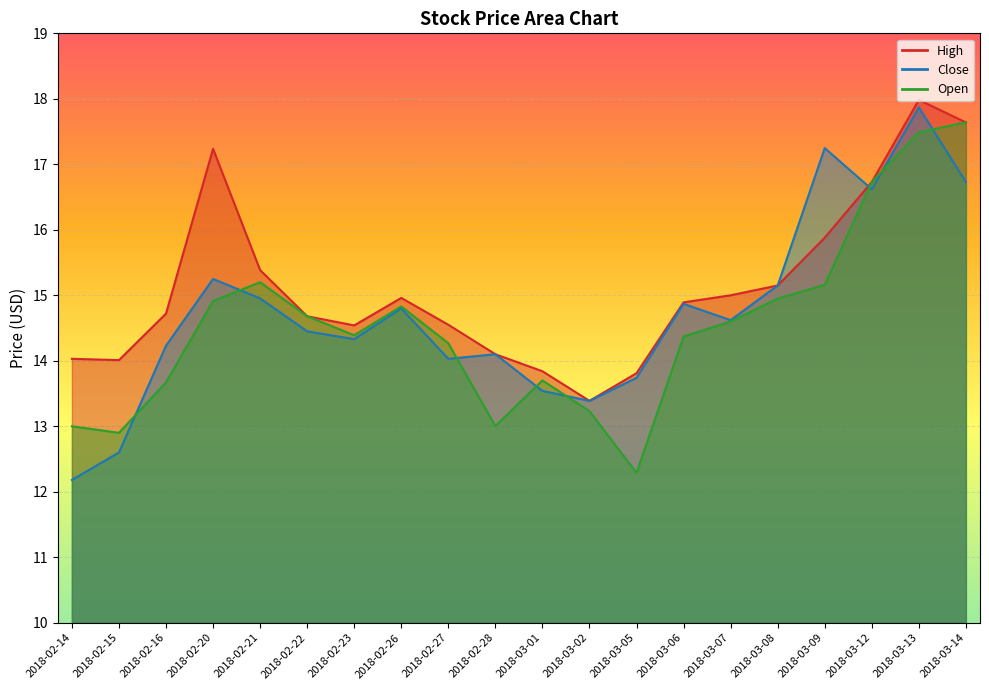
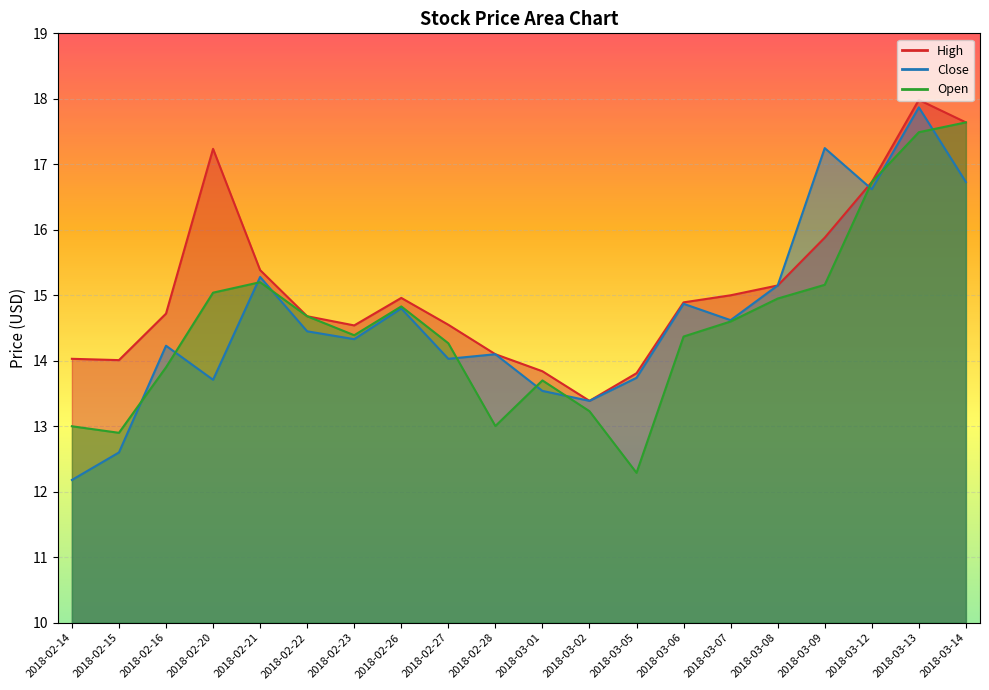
Open, 2018-02-16: 13.7 -> 13.9
Close, 2018-02-20: 15.3 -> 13.7
Open, 2018-02-20: 14.9 -> 15.0
Close, 2018-02-21: 15.0 -> 15.3
